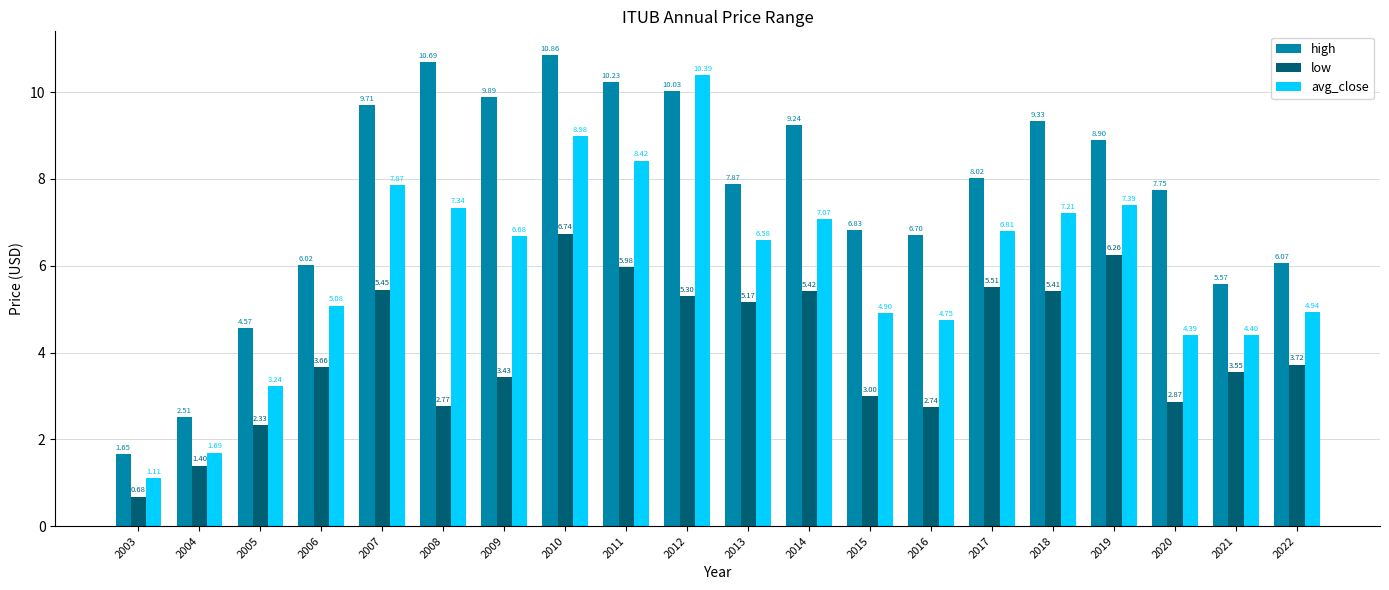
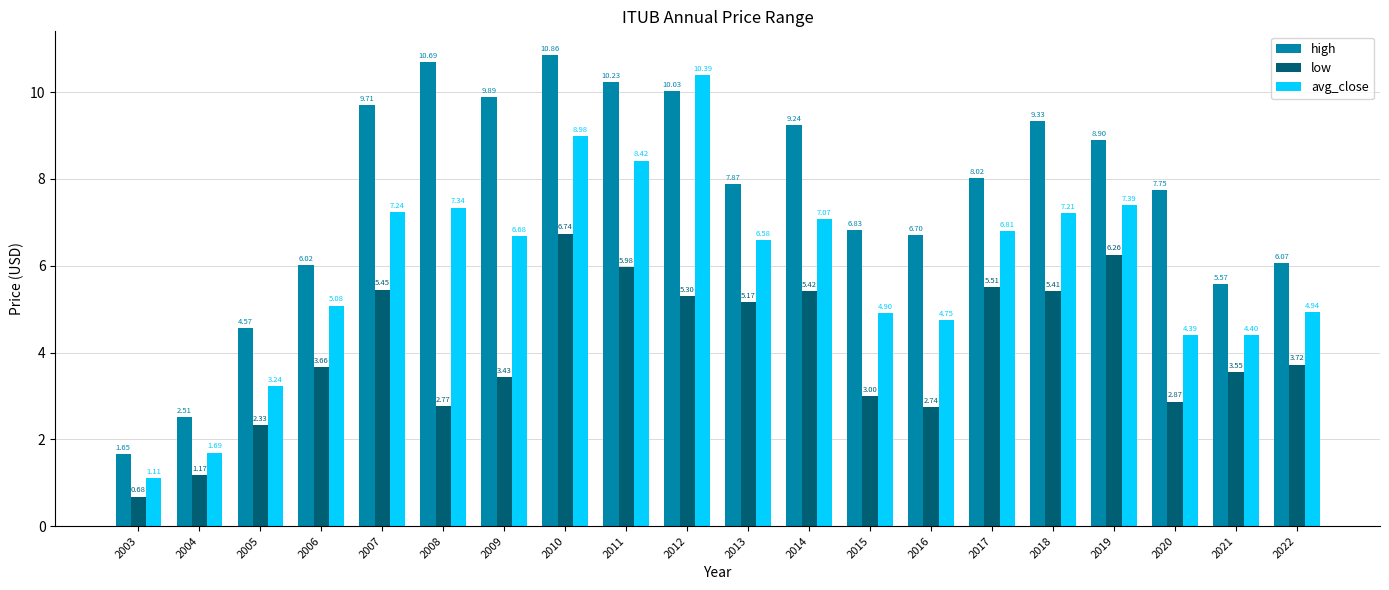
low, 2004: 1.40 -> 1.17
avg_close, 2007: 7.87 -> 7.24
